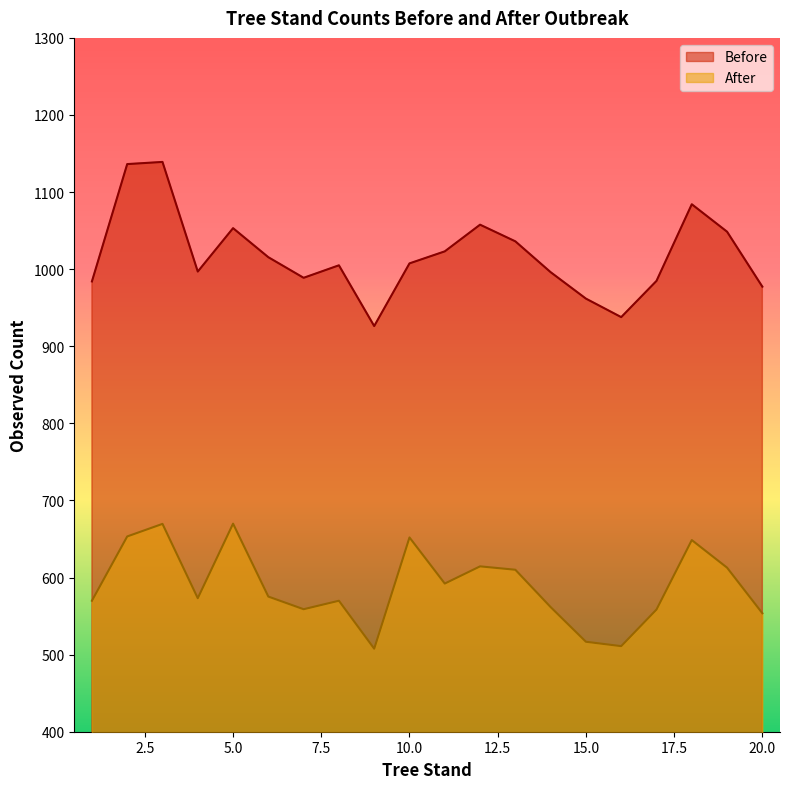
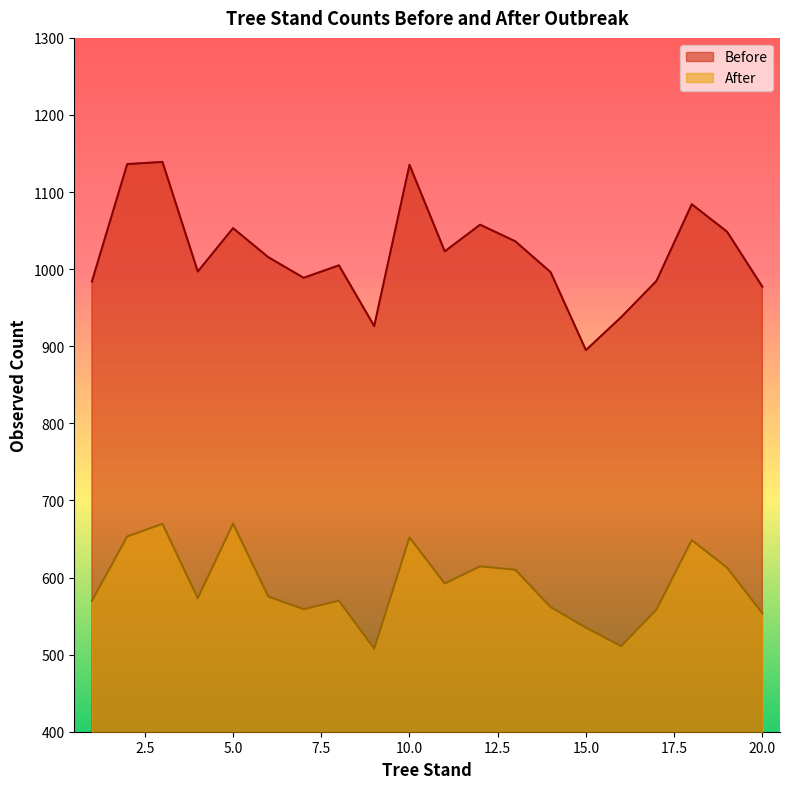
Before, 10.0: 1010 -> 1140
Before, 15.0: 960 -> 900
After, 15.0: 520 -> 540
